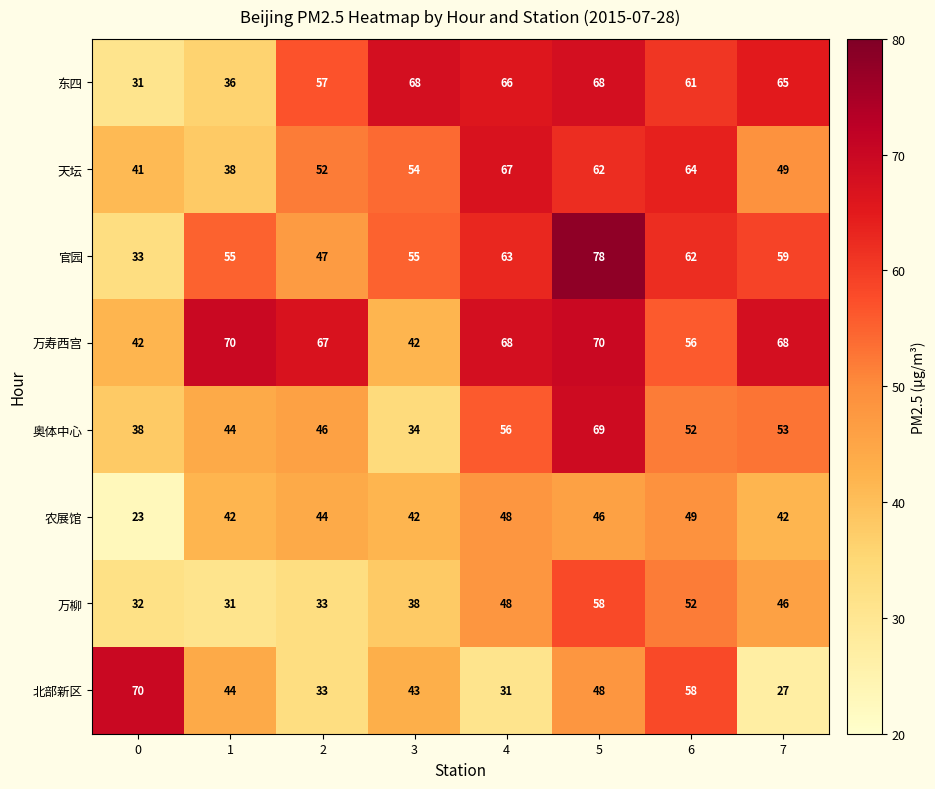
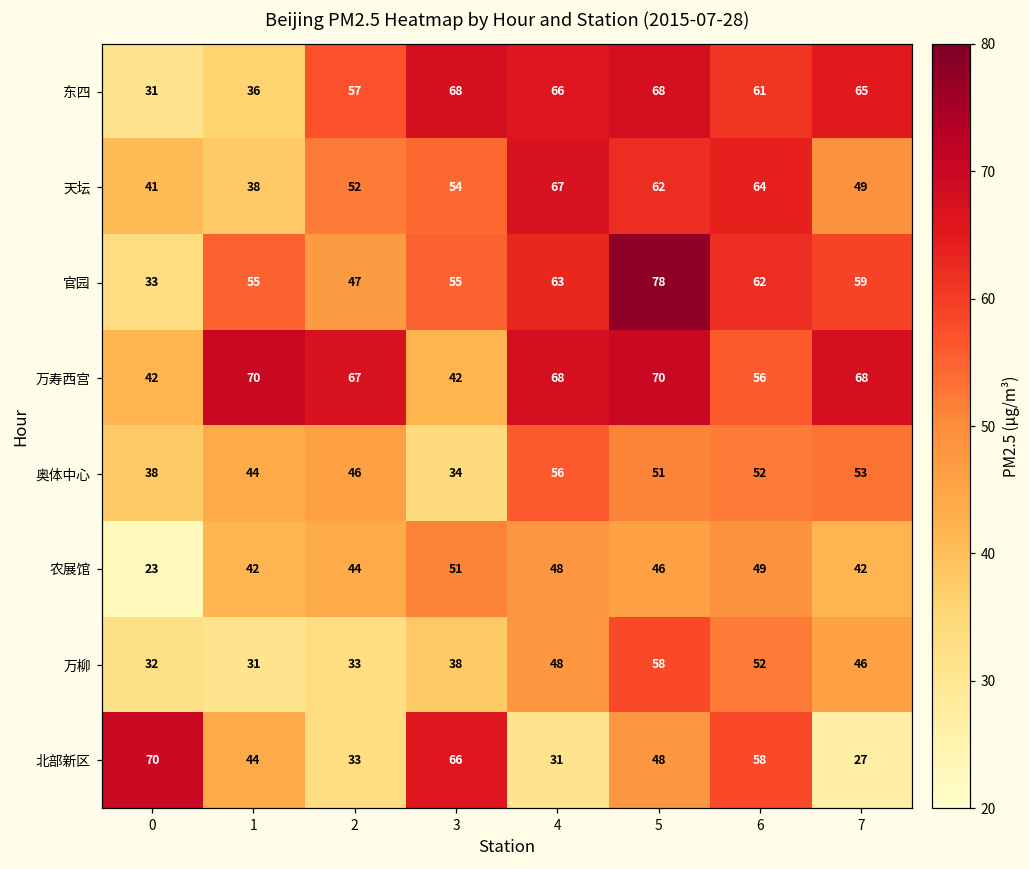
奥体中心, 5: 69 -> 51
农展馆, 3: 42 -> 51
北部新区, 3: 43 -> 66
